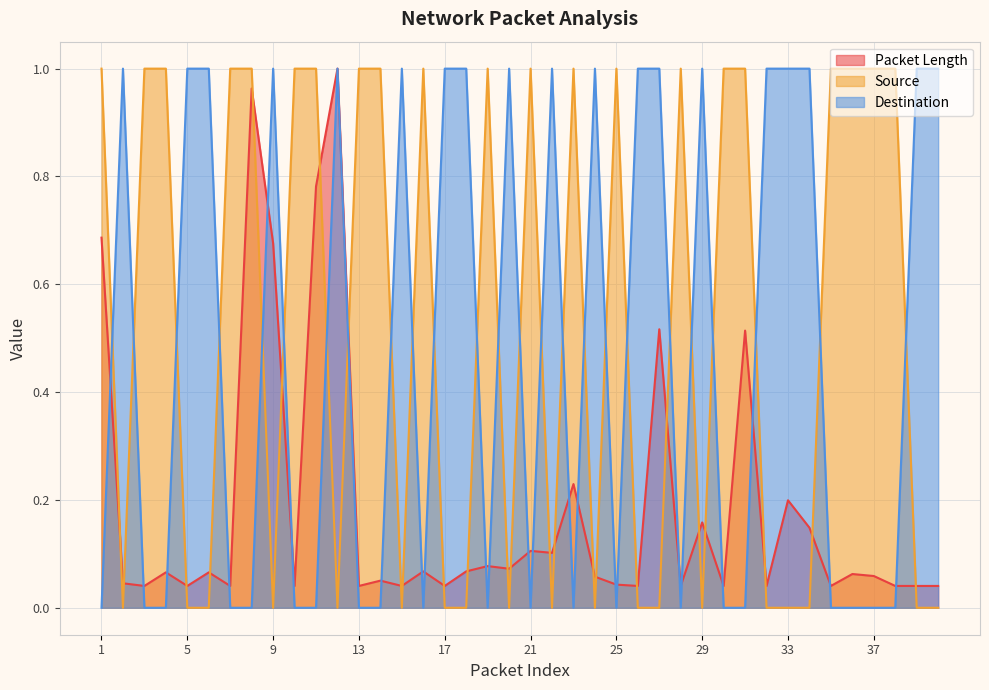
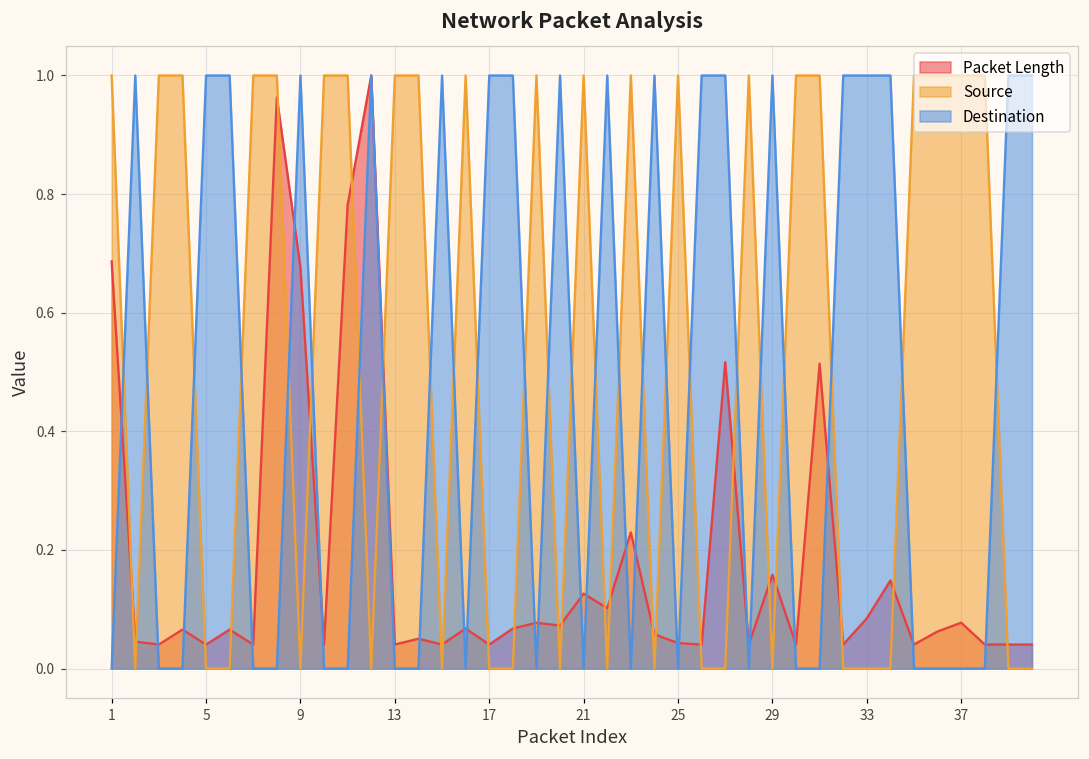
Packet Length, 21: 0.11 -> 0.13
Packet Length, 33: 0.20 -> 0.08
Packet Length, 37: 0.06 -> 0.08
